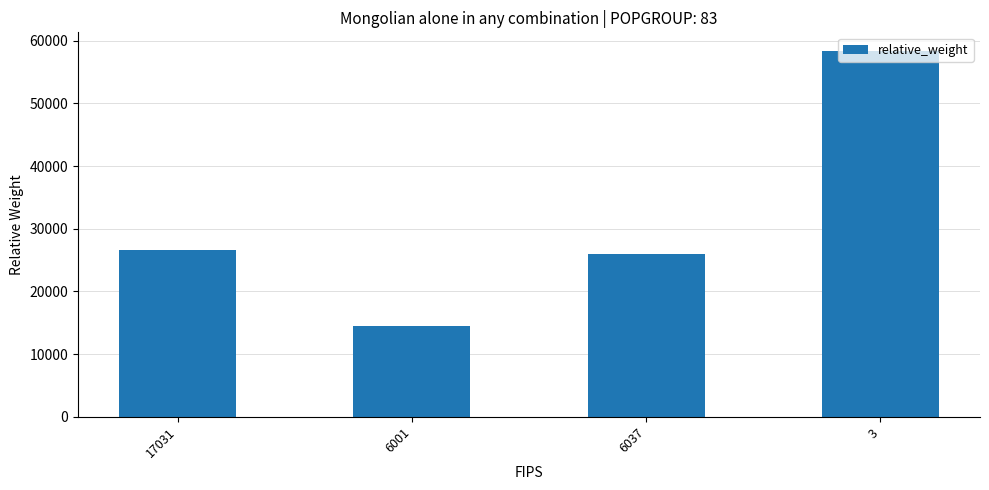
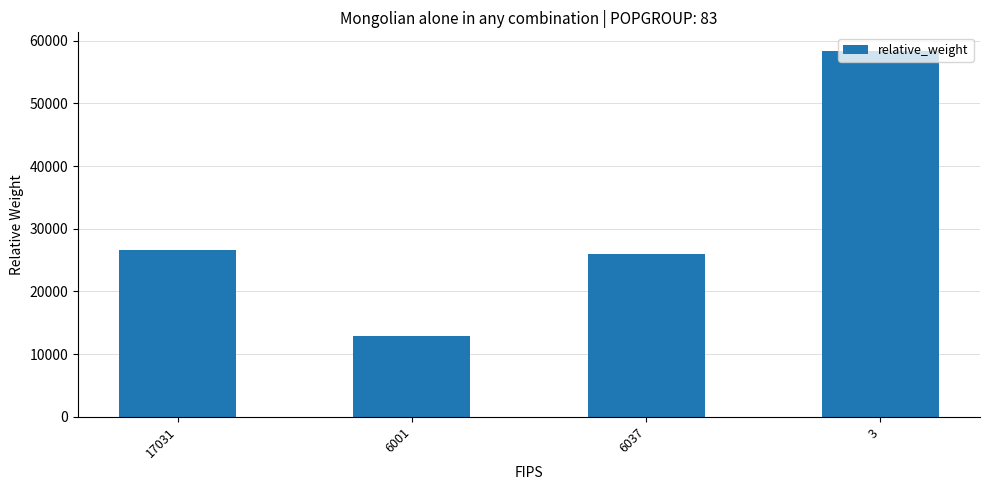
6001: 15000 -> 13000
